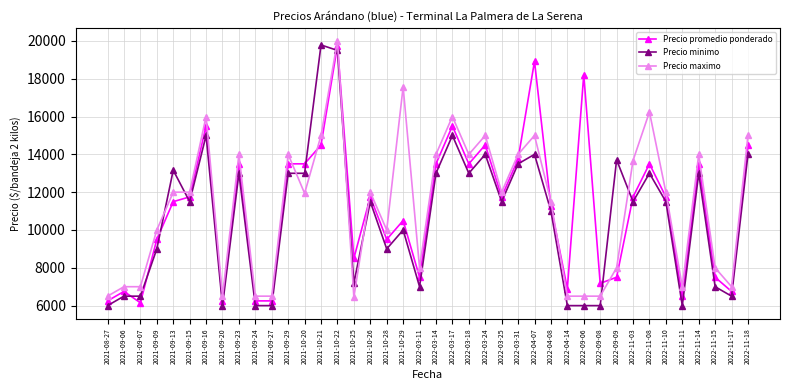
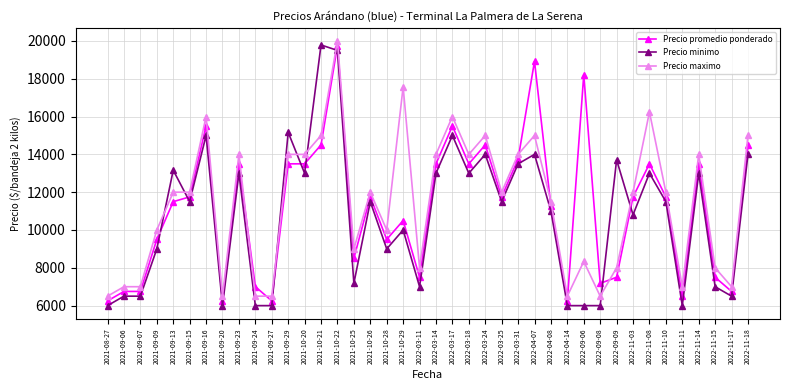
Precio promedio ponderado, 2021-09-07: 6200 -> 6800
Precio promedio ponderado, 2021-09-24: 6300 -> 7000
Precio minimo, 2021-09-29: 13000 -> 15200
Precio maximo, 2021-10-20: 11900 -> 14000
Precio maximo, 2021-10-25: 6400 -> 9000
Precio promedio ponderado, 2022-04-14: 6900 -> 6300
Precio maximo, 2022-09-06: 6500 -> 8300
Precio minimo, 2022-11-03: 11500 -> 10800
Precio maximo, 2022-11-03: 13700 -> 12000
